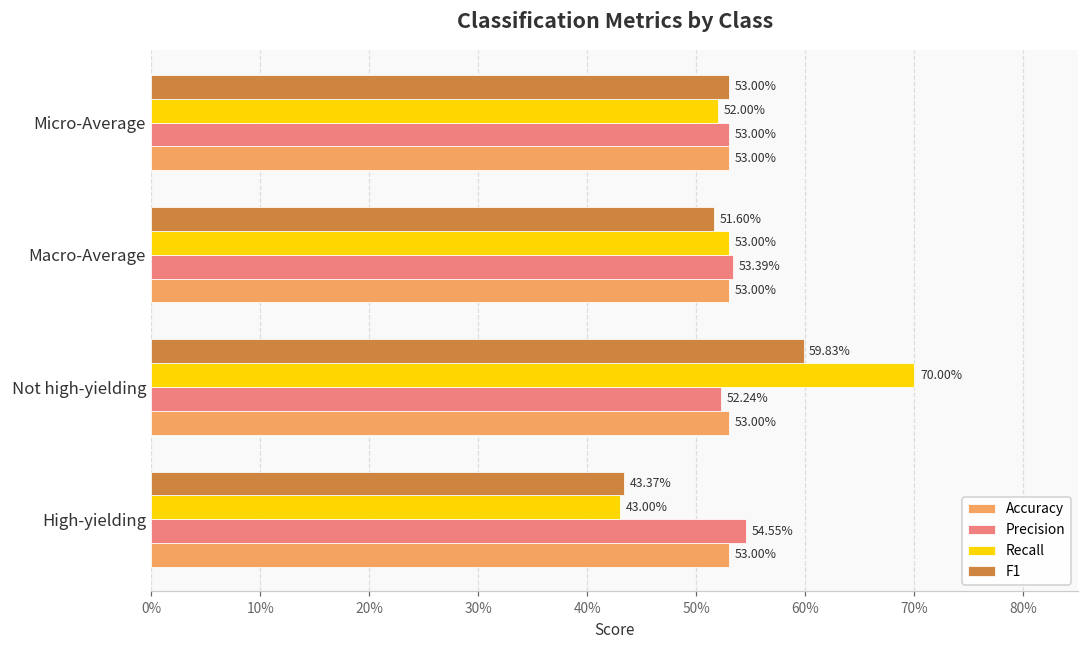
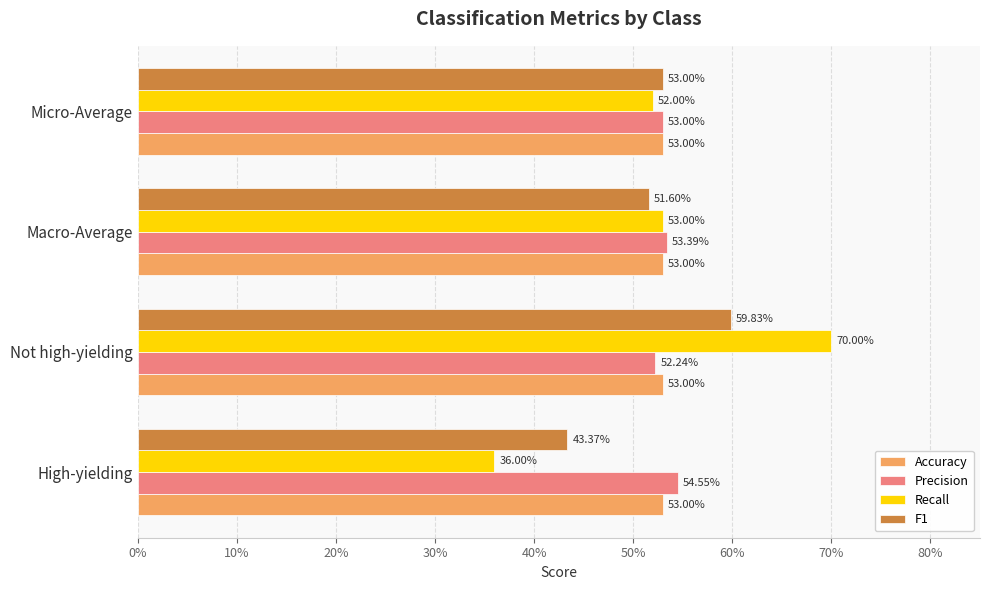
Recall, High-yielding: 43.00% -> 36.00%
